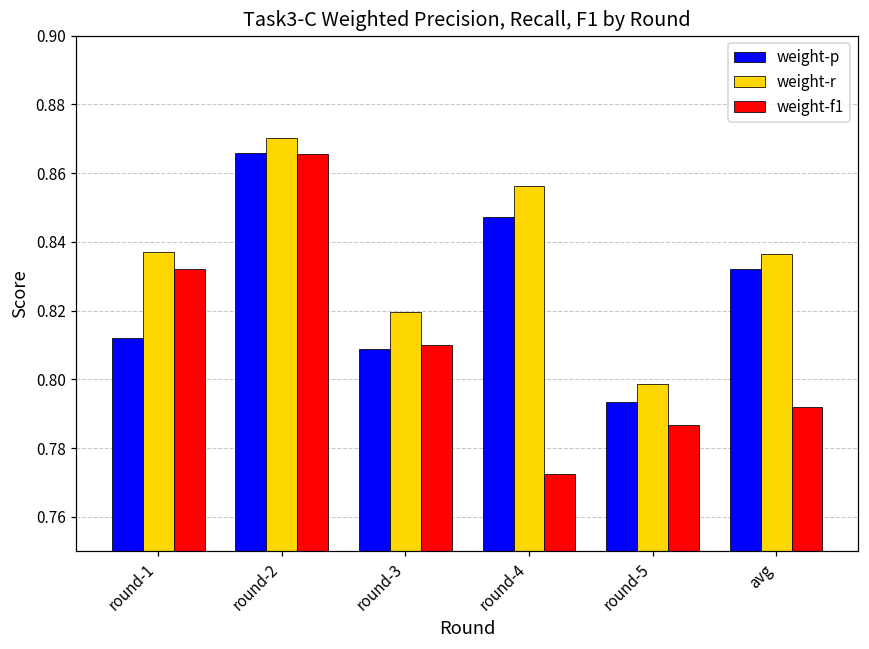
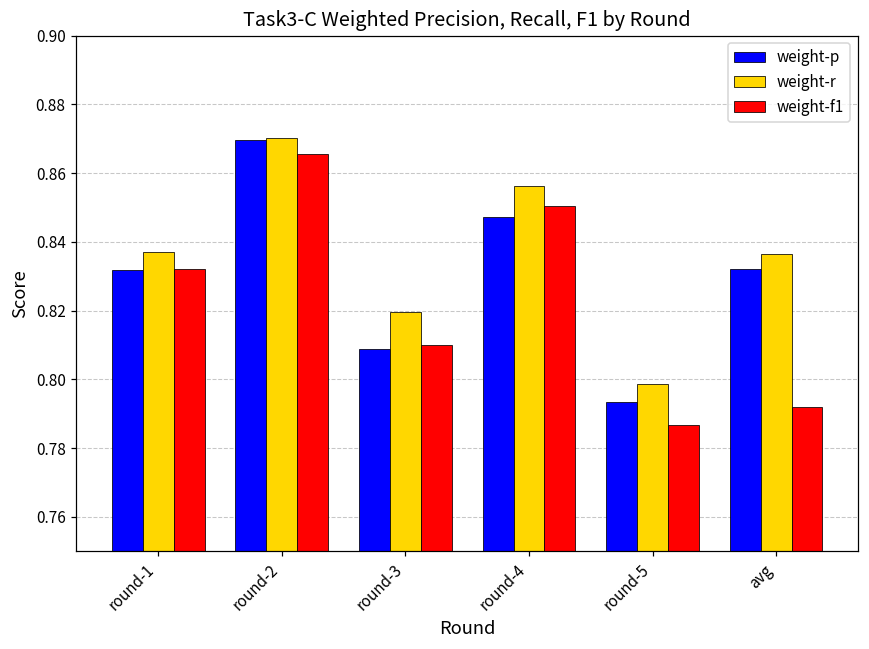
weight-p, round-1: 0.812 -> 0.832
weight-p, round-2: 0.866 -> 0.870
weight-f1, round-4: 0.772 -> 0.851
